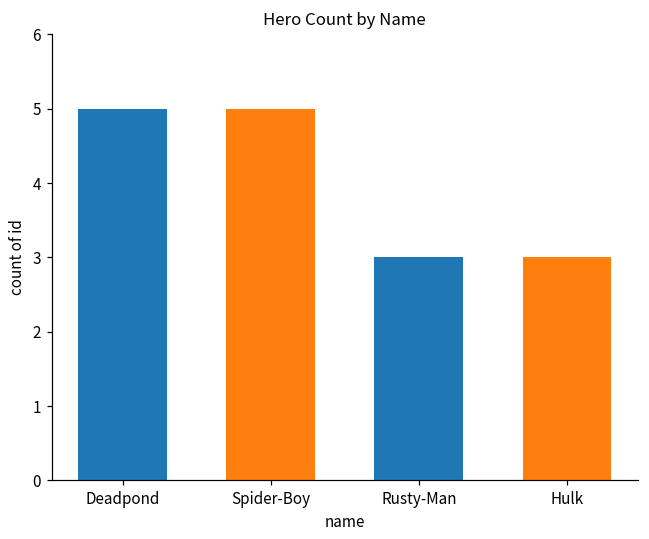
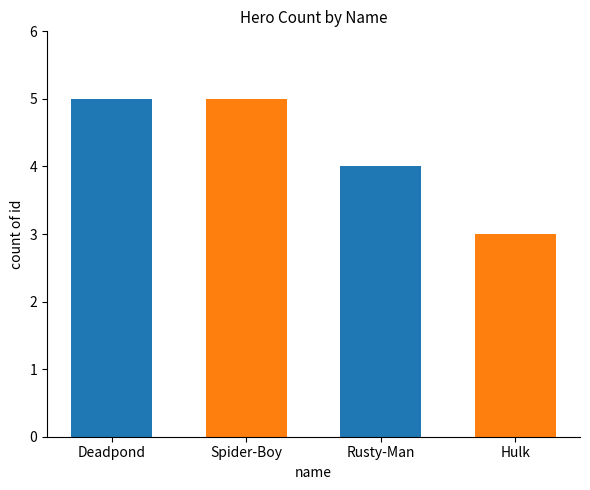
Rusty-Man: 3 -> 4
